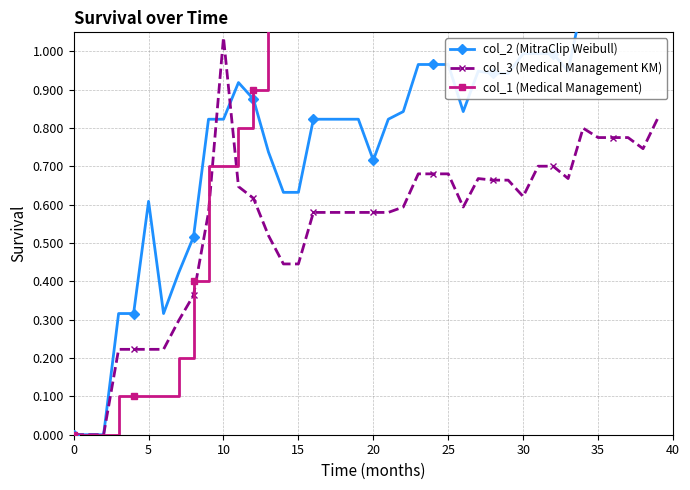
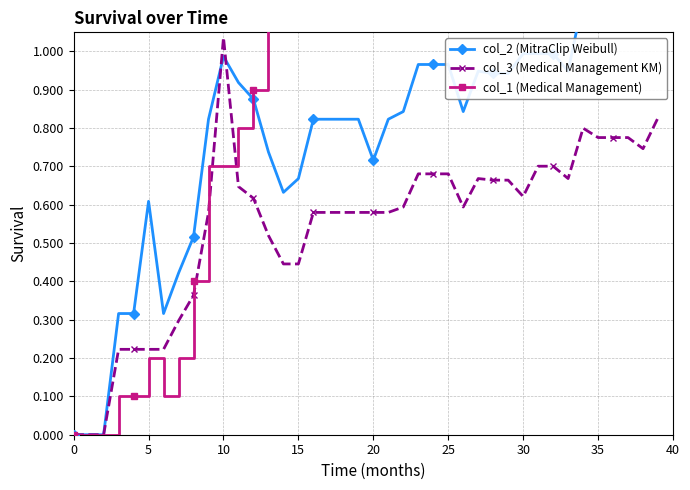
col_1 (Medical Management), 5: 0.1 -> 0.2
col_2 (MitraClip Weibull), 10: 0.82 -> 0.99
col_2 (MitraClip Weibull), 15: 0.63 -> 0.67
